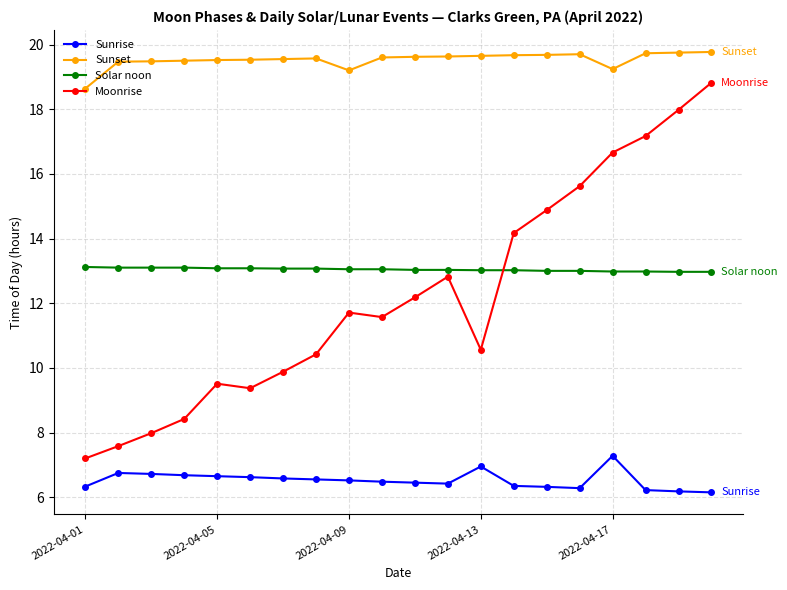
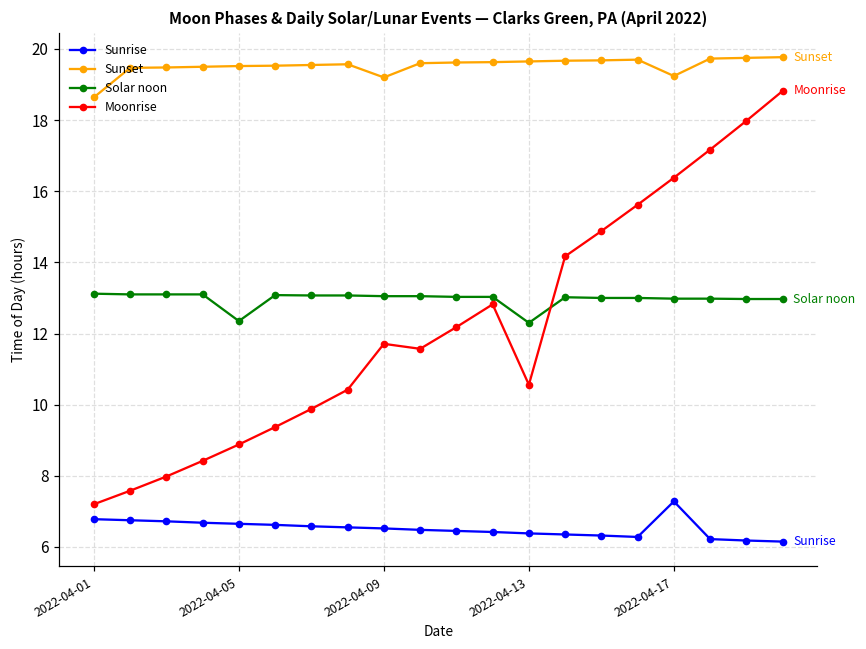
Sunrise, 2022-04-01: 6.3 -> 6.8
Solar noon, 2022-04-05: 13.1 -> 12.4
Moonrise, 2022-04-05: 9.5 -> 8.9
Sunrise, 2022-04-13: 7.0 -> 6.4
Solar noon, 2022-04-13: 13.0 -> 12.3
Moonrise, 2022-04-17: 16.7 -> 16.4
